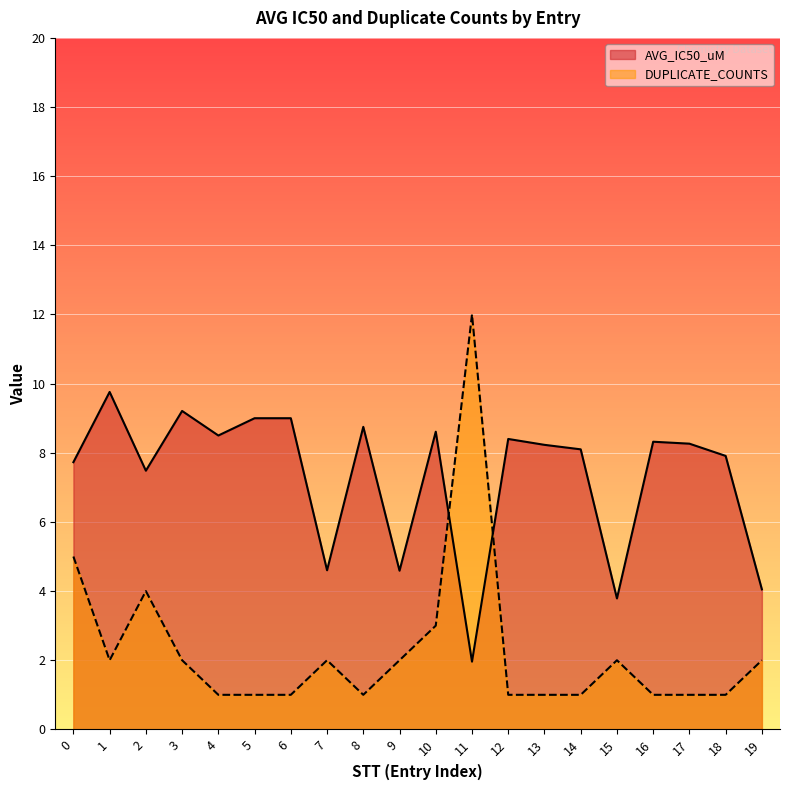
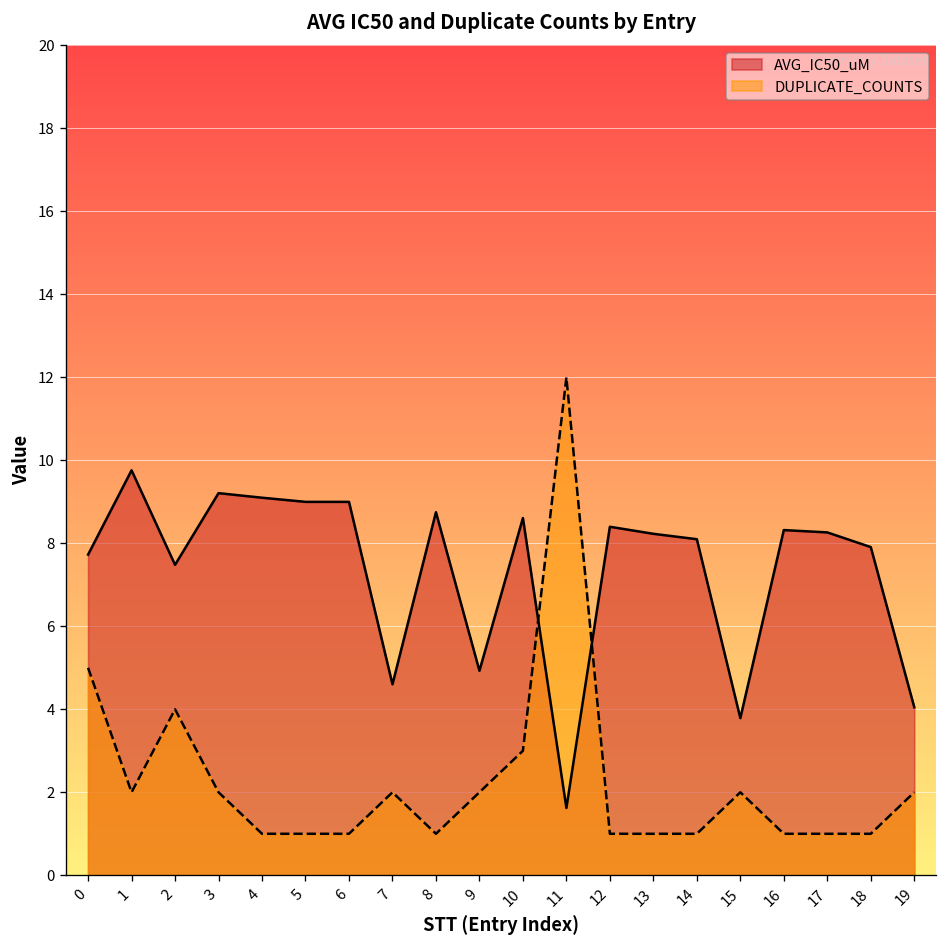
AVG_IC50_uM, 4: 8.5 -> 9.1
AVG_IC50_uM, 9: 4.6 -> 4.9
AVG_IC50_uM, 11: 2.0 -> 1.6
